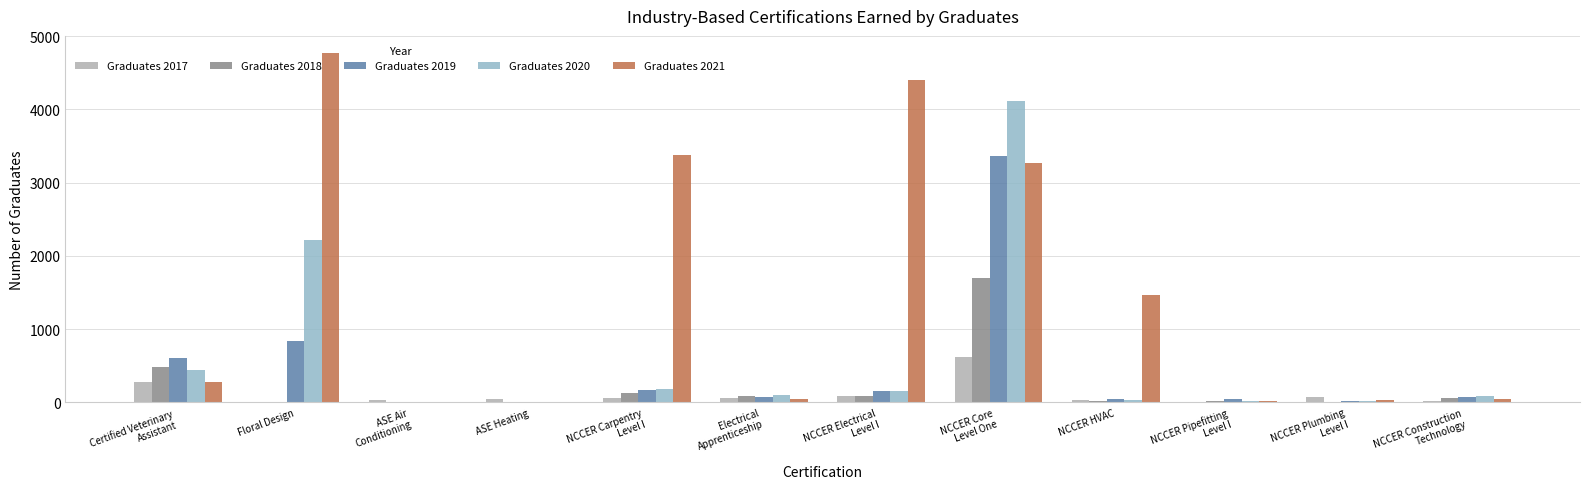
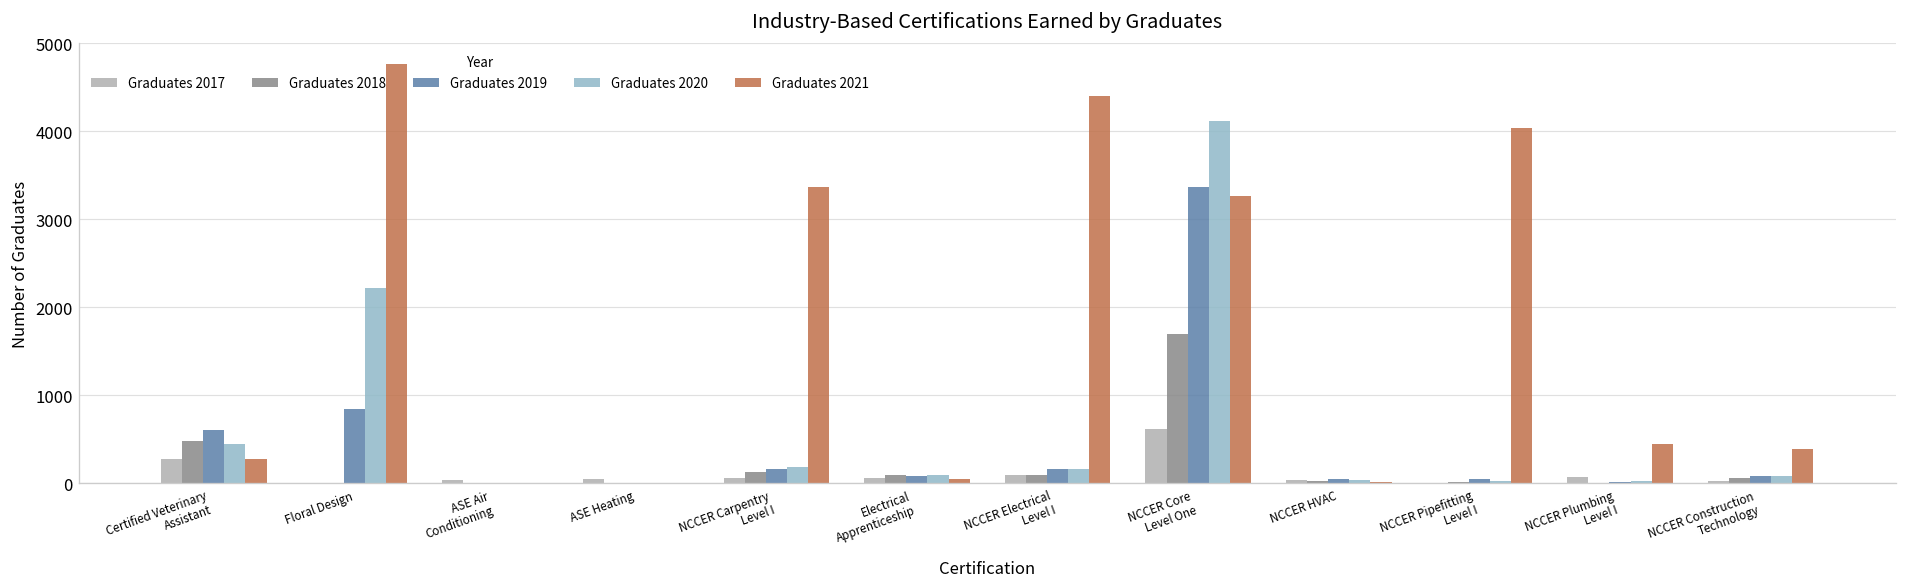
Graduates 2021, NCCER HVAC: 1500 -> 0
Graduates 2021, NCCER Pipefitting Level I: 0 -> 4000
Graduates 2021, NCCER Plumbing Level I: 0 -> 400
Graduates 2021, NCCER Construction Technology: 0 -> 400
